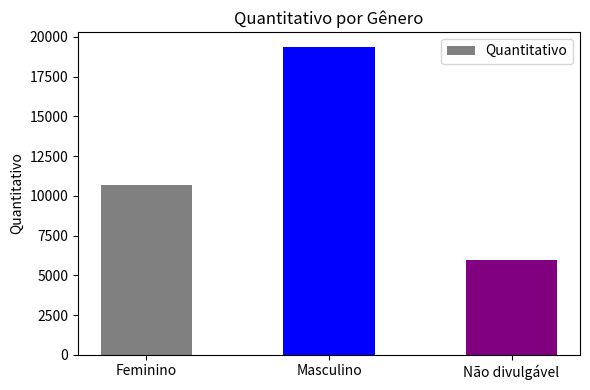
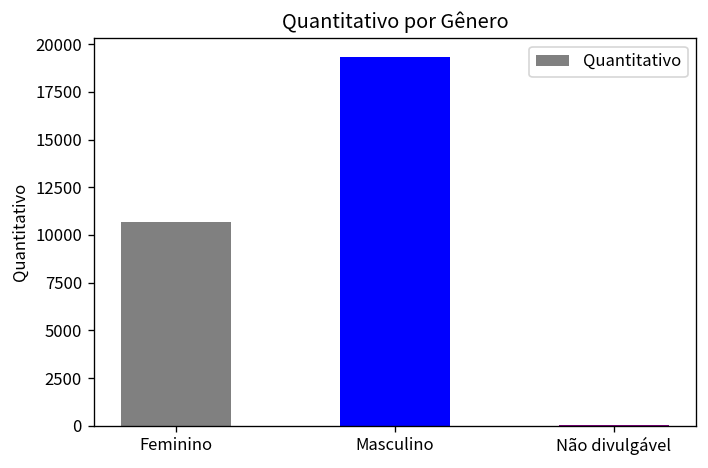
Não divulgável: 5900 -> 0
